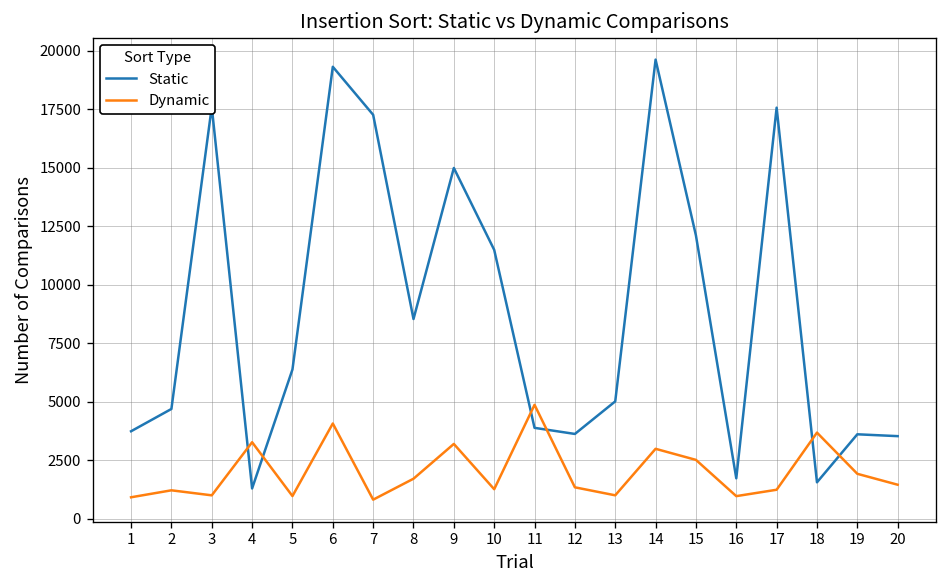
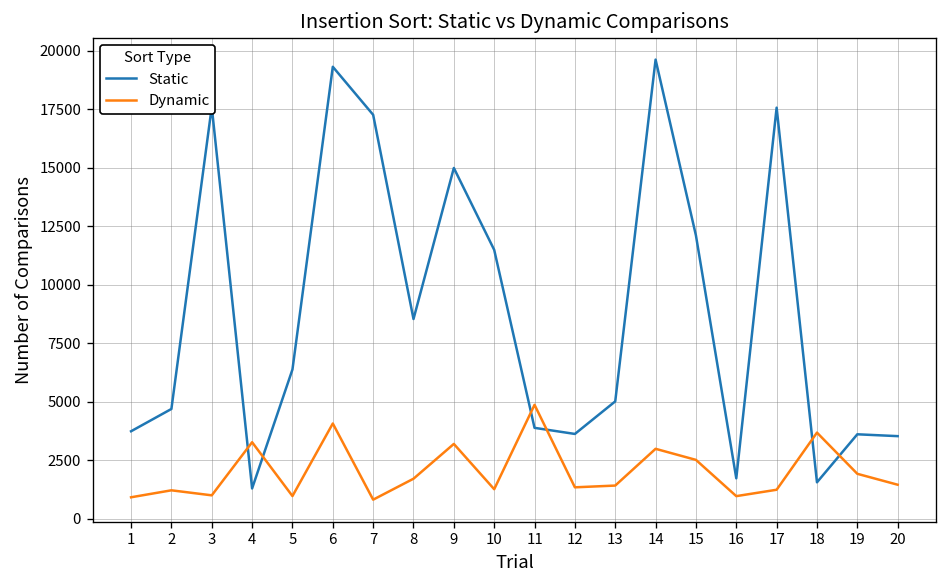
Dynamic, 13: 1000 -> 1400
